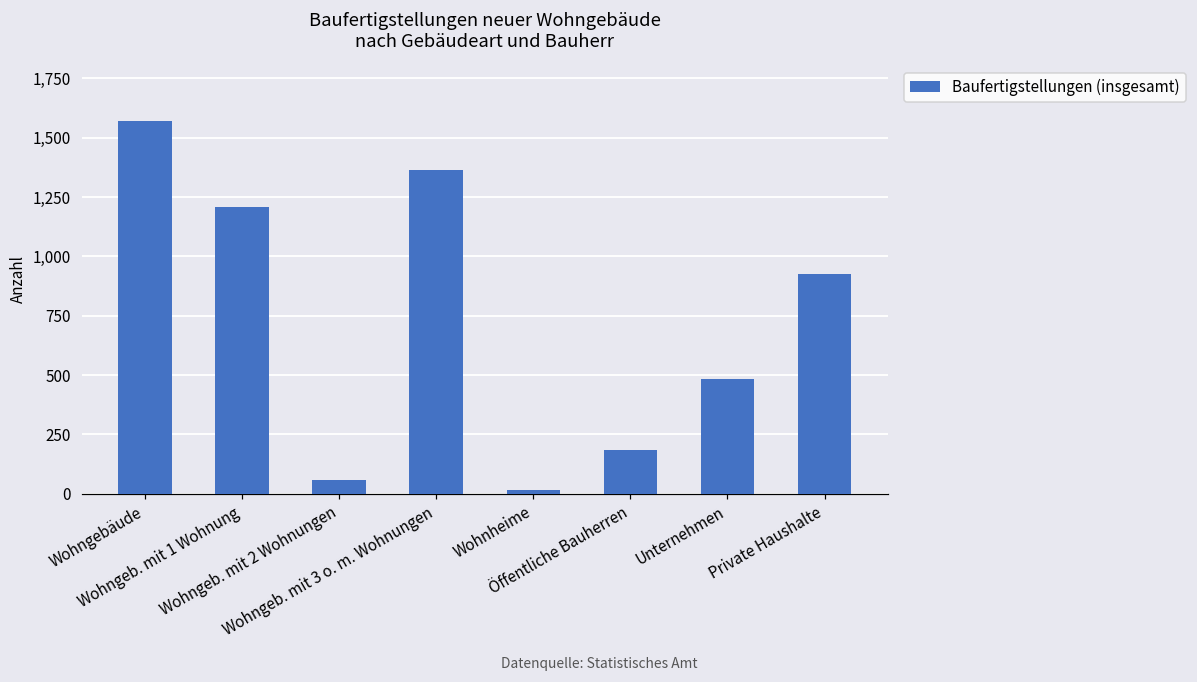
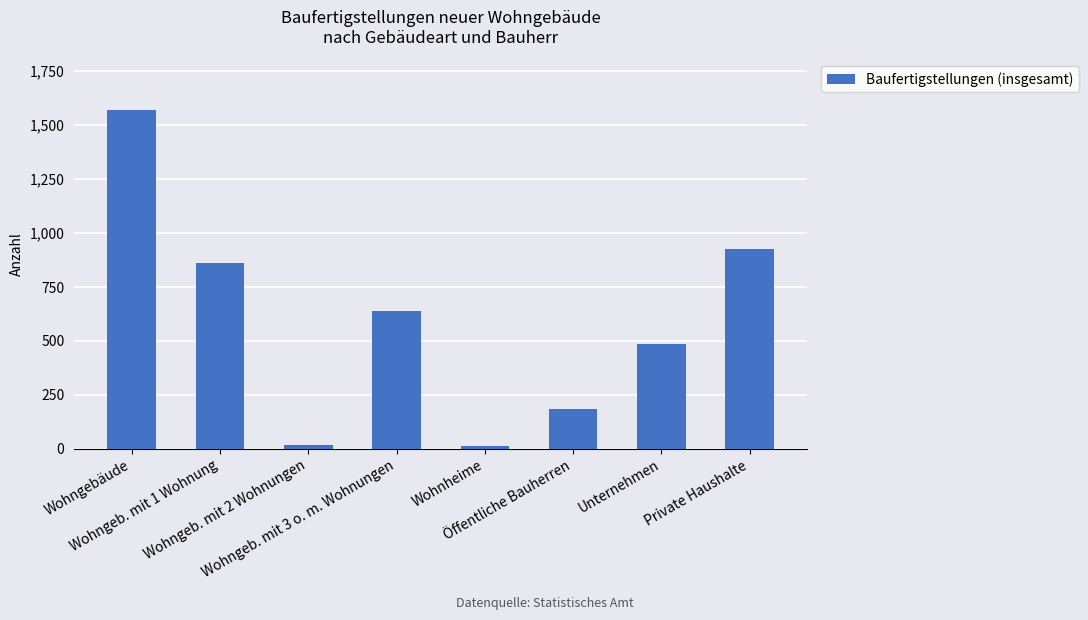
Wohngeb. mit 1 Wohnung: 1,210 -> 860
Wohngeb. mit 2 Wohnungen: 60 -> 20
Wohngeb. mit 3 o. m. Wohnungen: 1,360 -> 640
